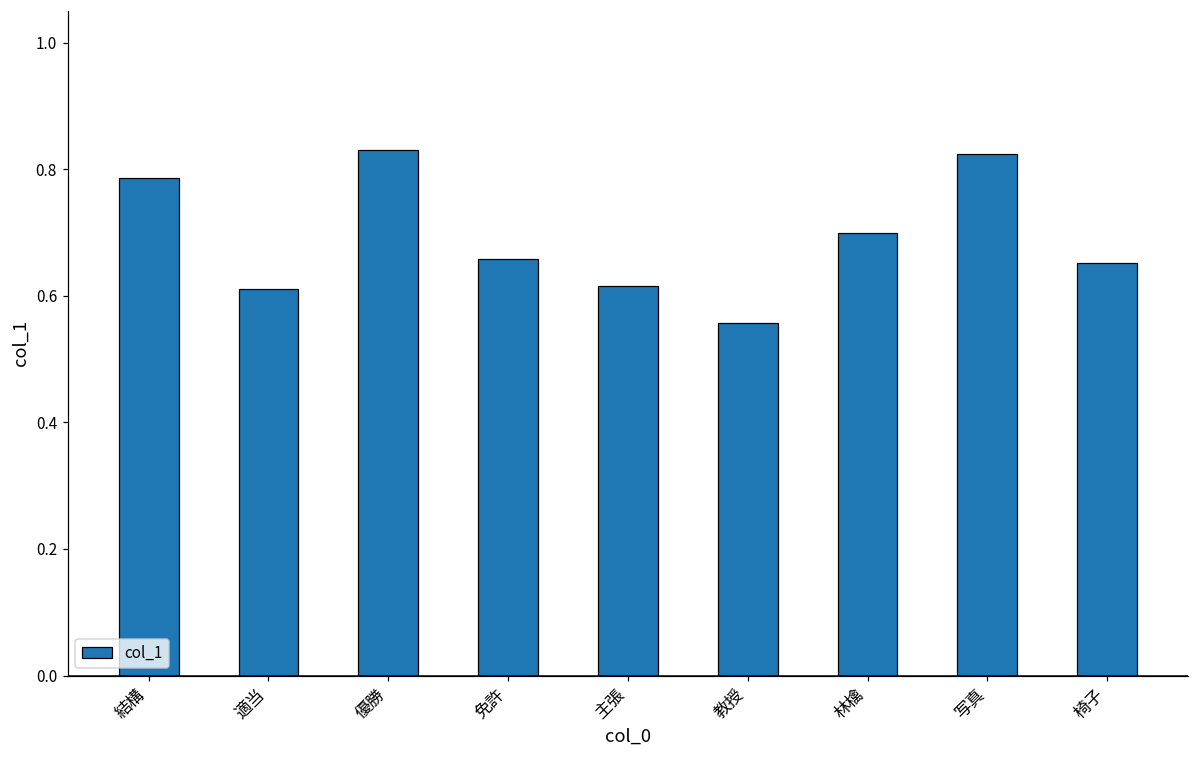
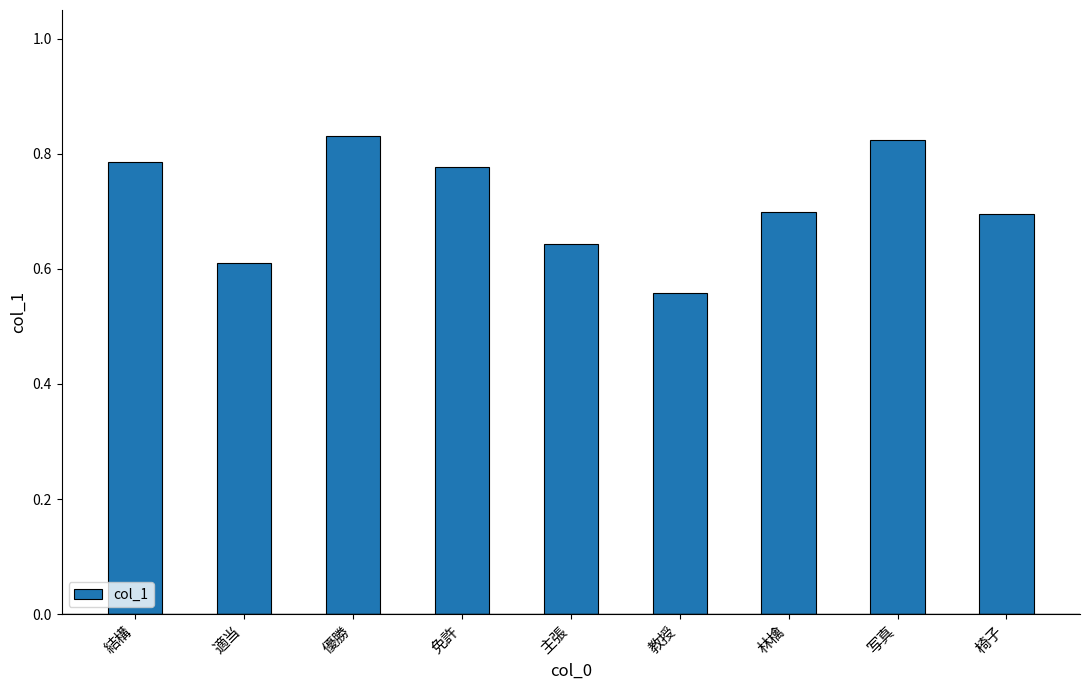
免許: 0.66 -> 0.78
主張: 0.62 -> 0.64
椅子: 0.65 -> 0.70
